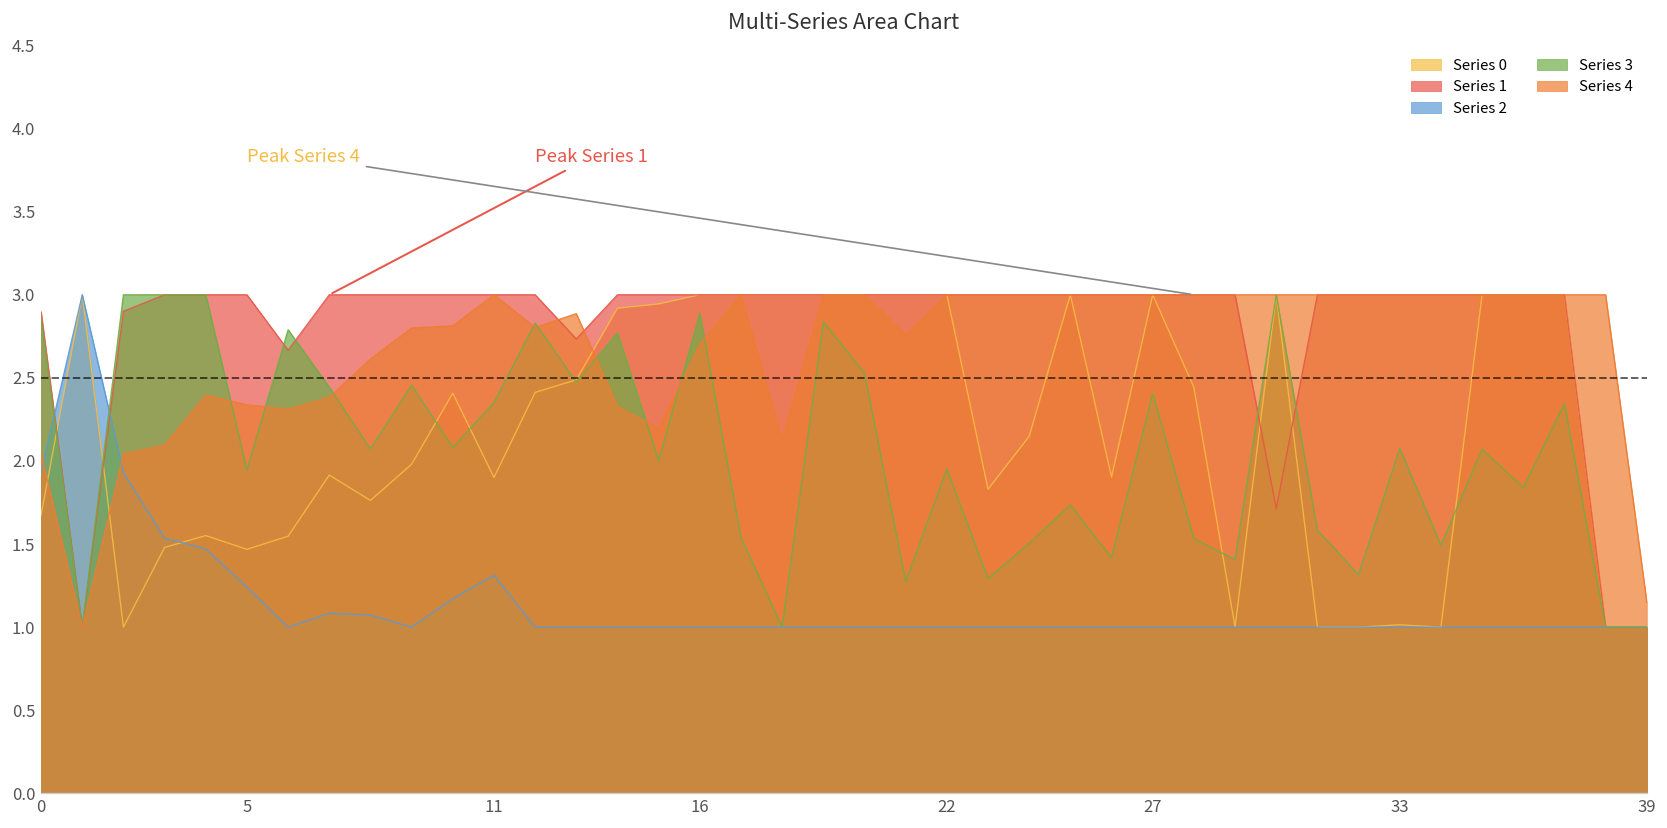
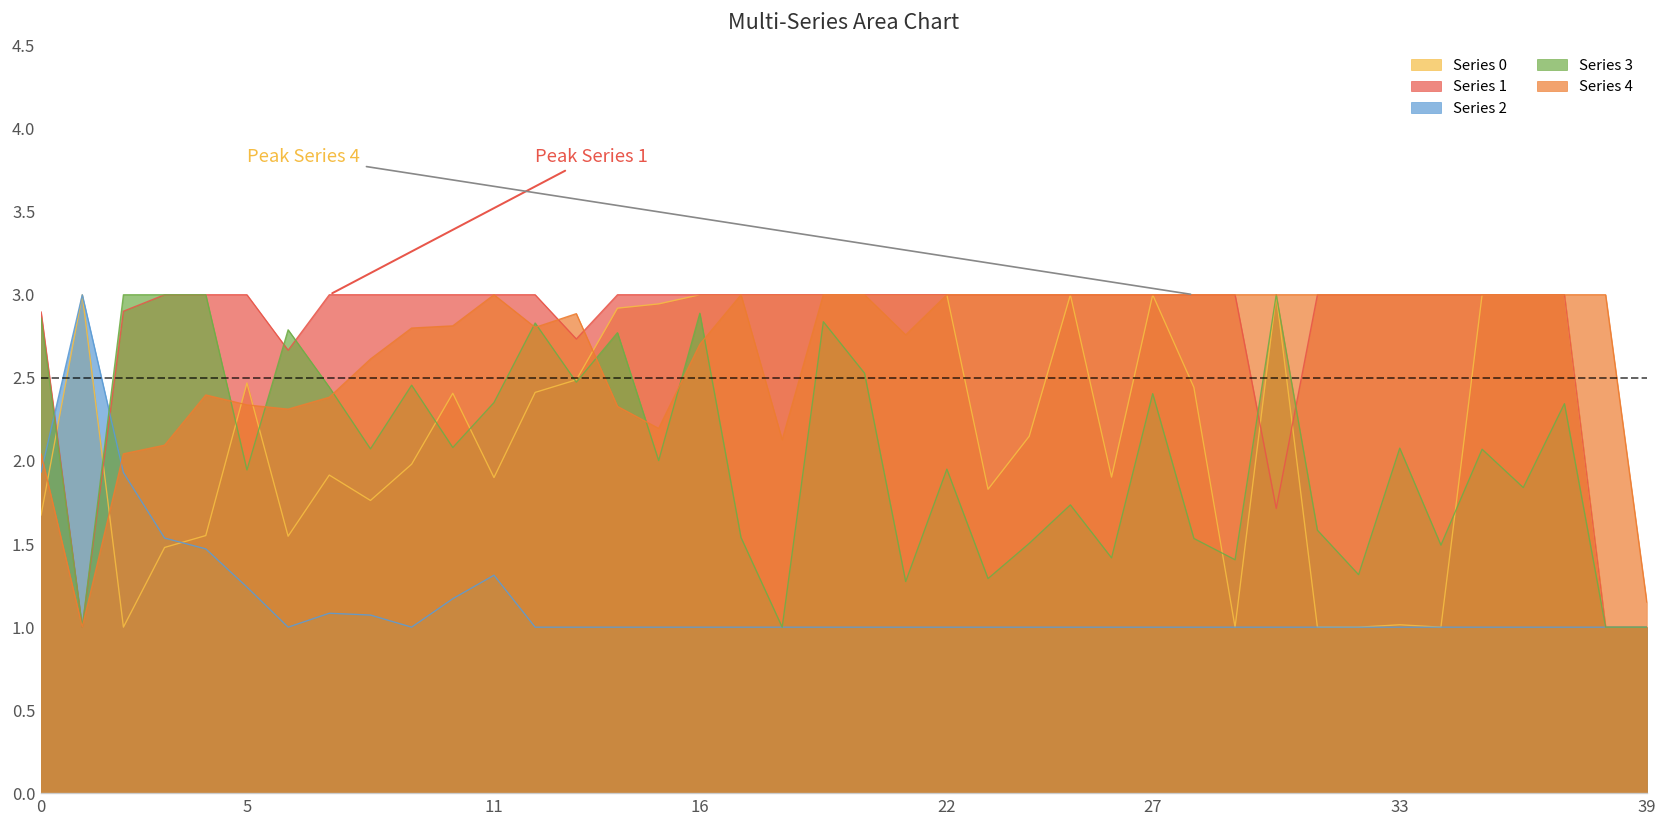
Series 0, 5: 1.47 -> 2.47
